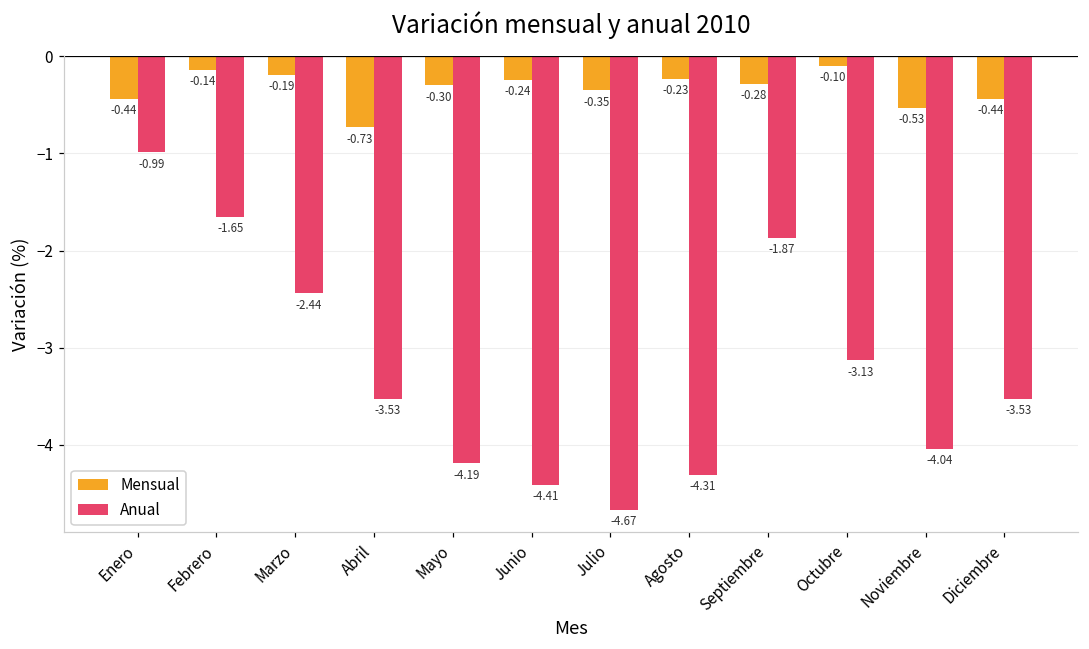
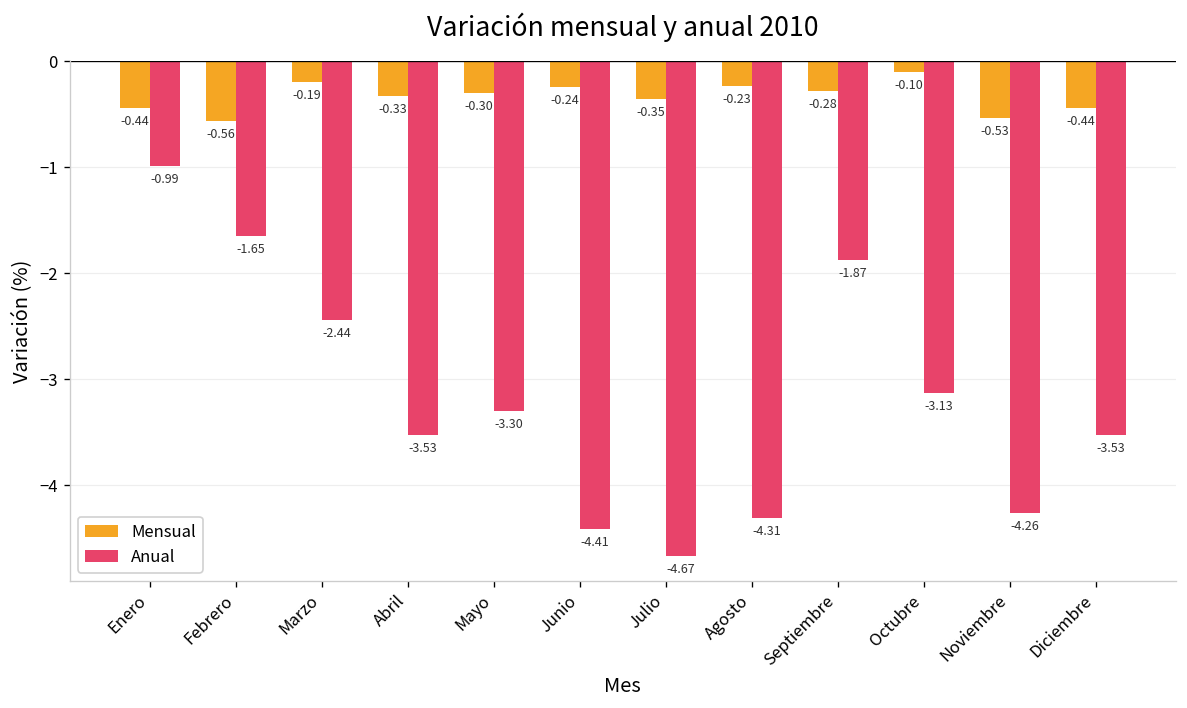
Mensual, Febrero: -0.14 -> -0.56
Mensual, Abril: -0.73 -> -0.33
Anual, Mayo: -4.19 -> -3.30
Anual, Noviembre: -4.04 -> -4.26
